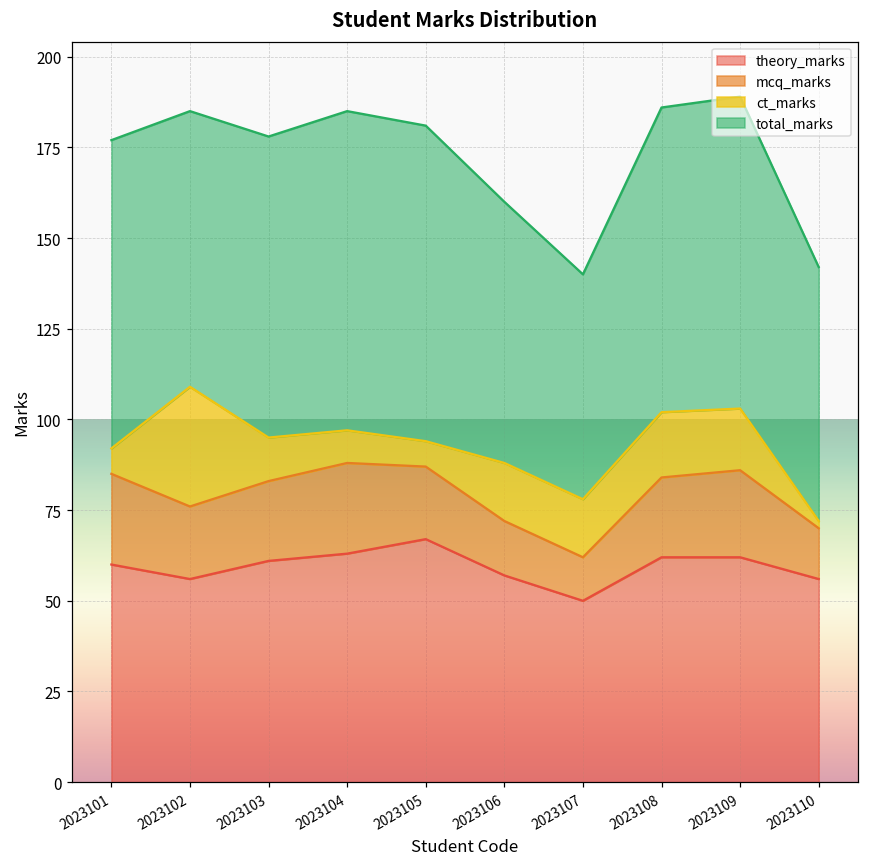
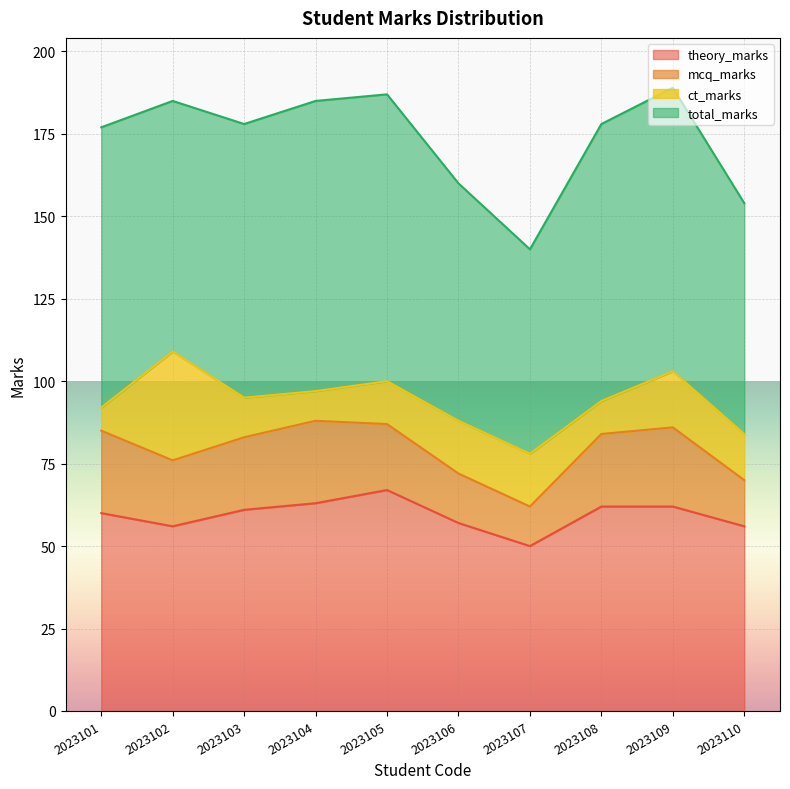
ct_marks, 2023105: 7 -> 13
ct_marks, 2023108: 18 -> 10
ct_marks, 2023110: 2 -> 14
